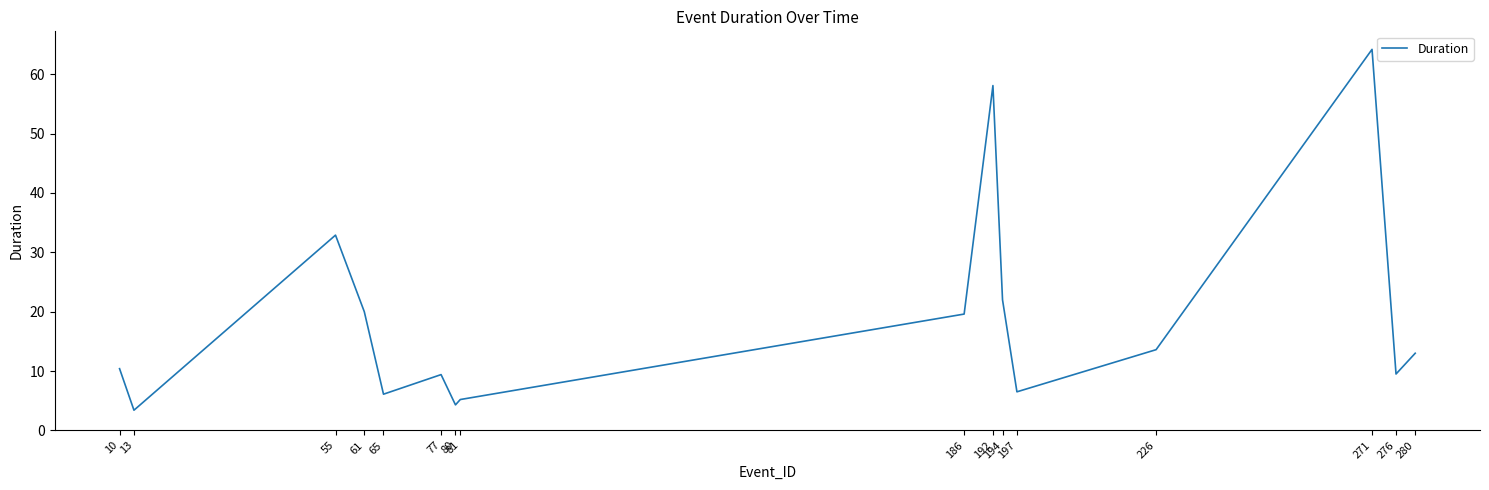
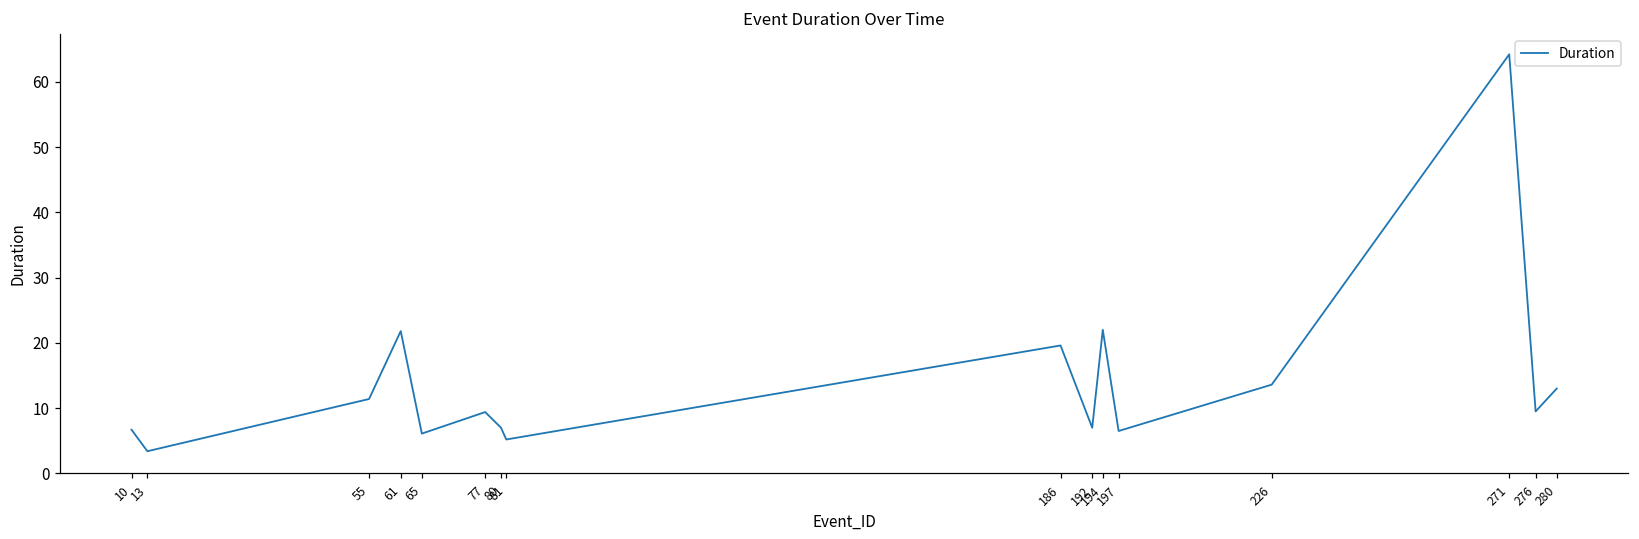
10: 10 -> 7
55: 33 -> 11
61: 20 -> 22
80: 4 -> 7
192: 58 -> 7
